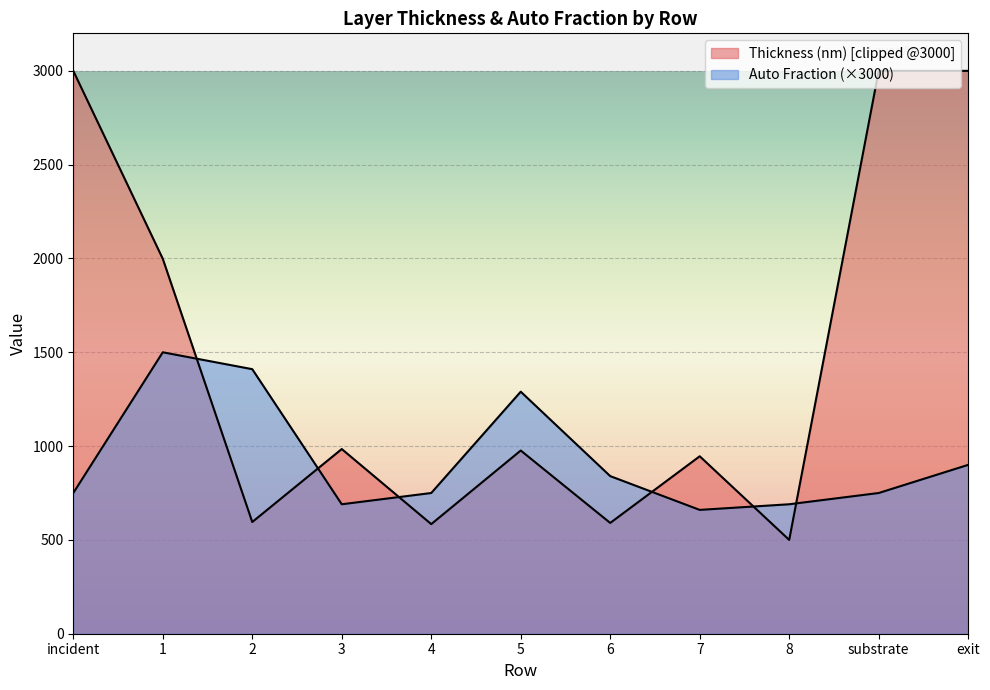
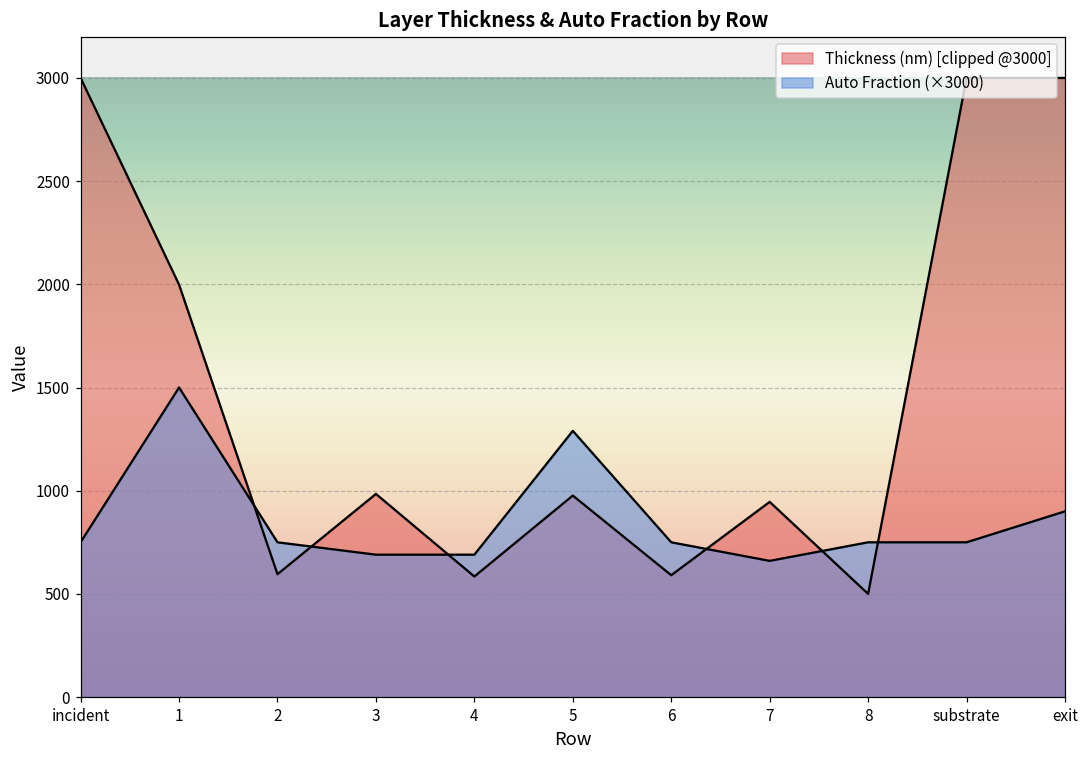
Auto Fraction (×3000), 2: 1410 -> 750
Auto Fraction (×3000), 4: 750 -> 690
Auto Fraction (×3000), 6: 840 -> 750
Auto Fraction (×3000), 8: 690 -> 750
